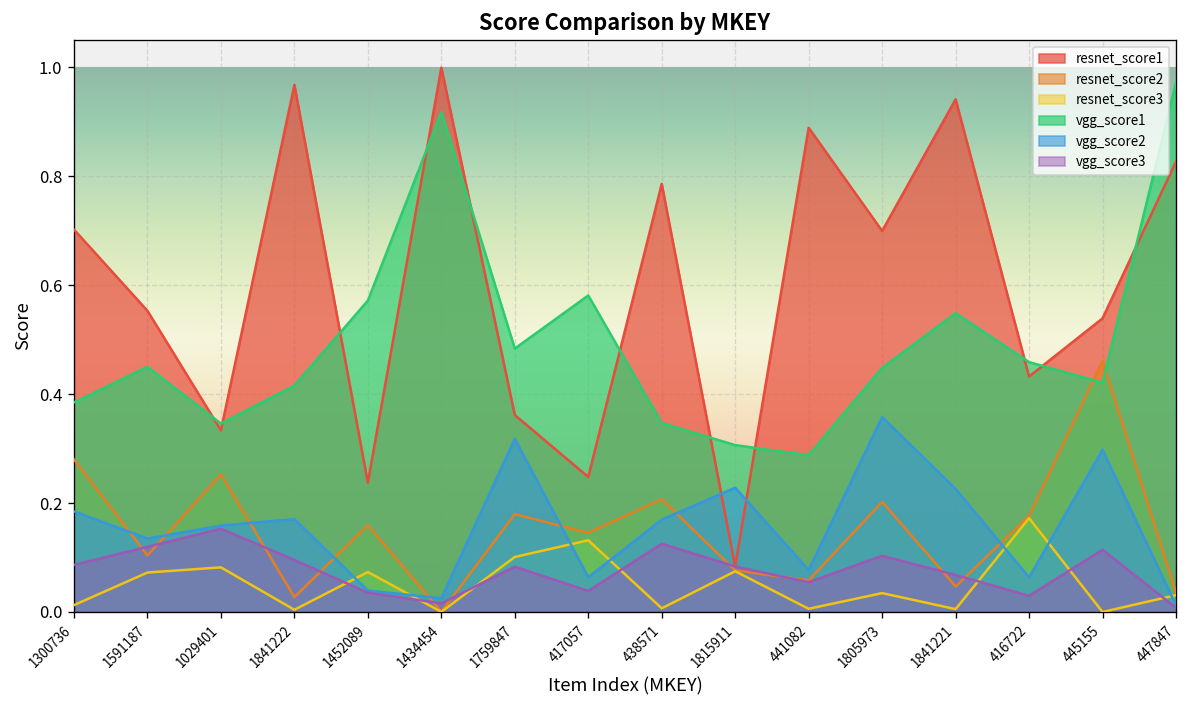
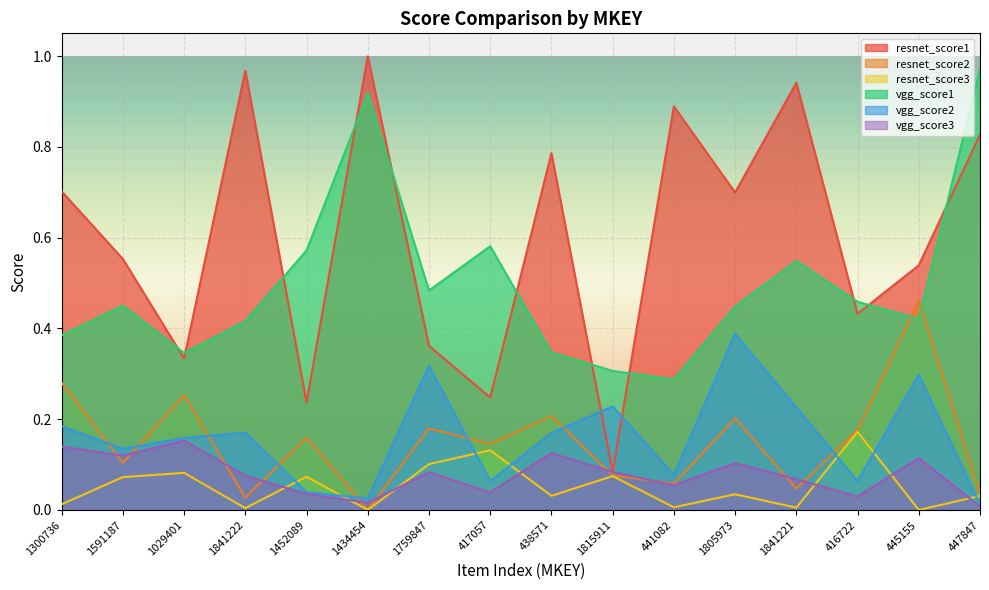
vgg_score3, 1300736: 0.09 -> 0.14
vgg_score3, 1841222: 0.10 -> 0.08
resnet_score3, 438571: 0.01 -> 0.03
vgg_score2, 1805973: 0.36 -> 0.39
